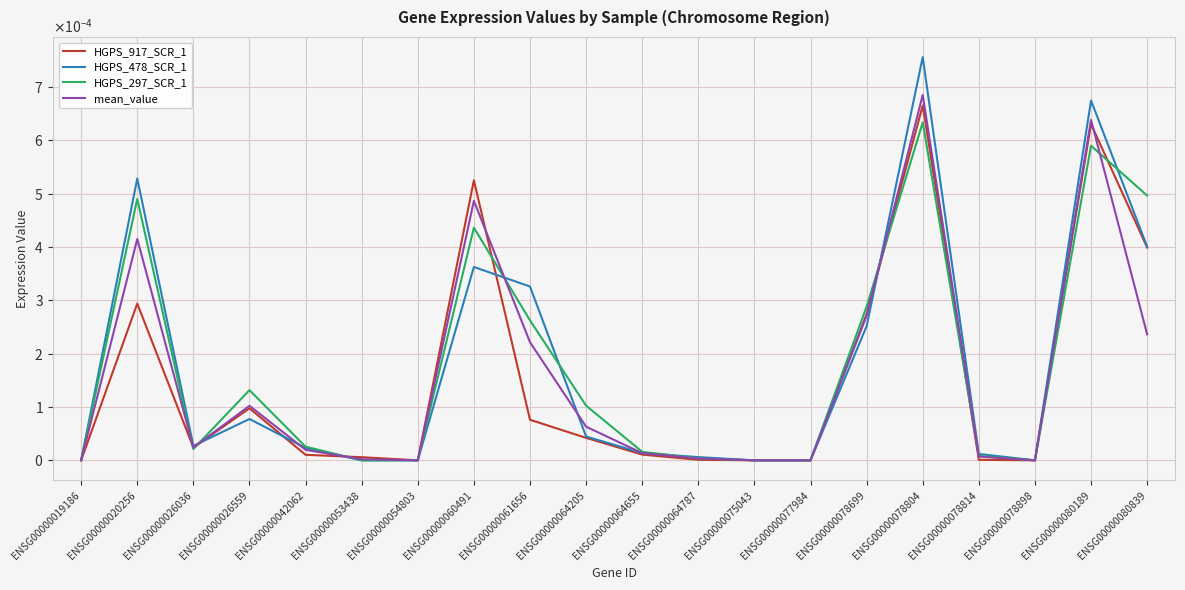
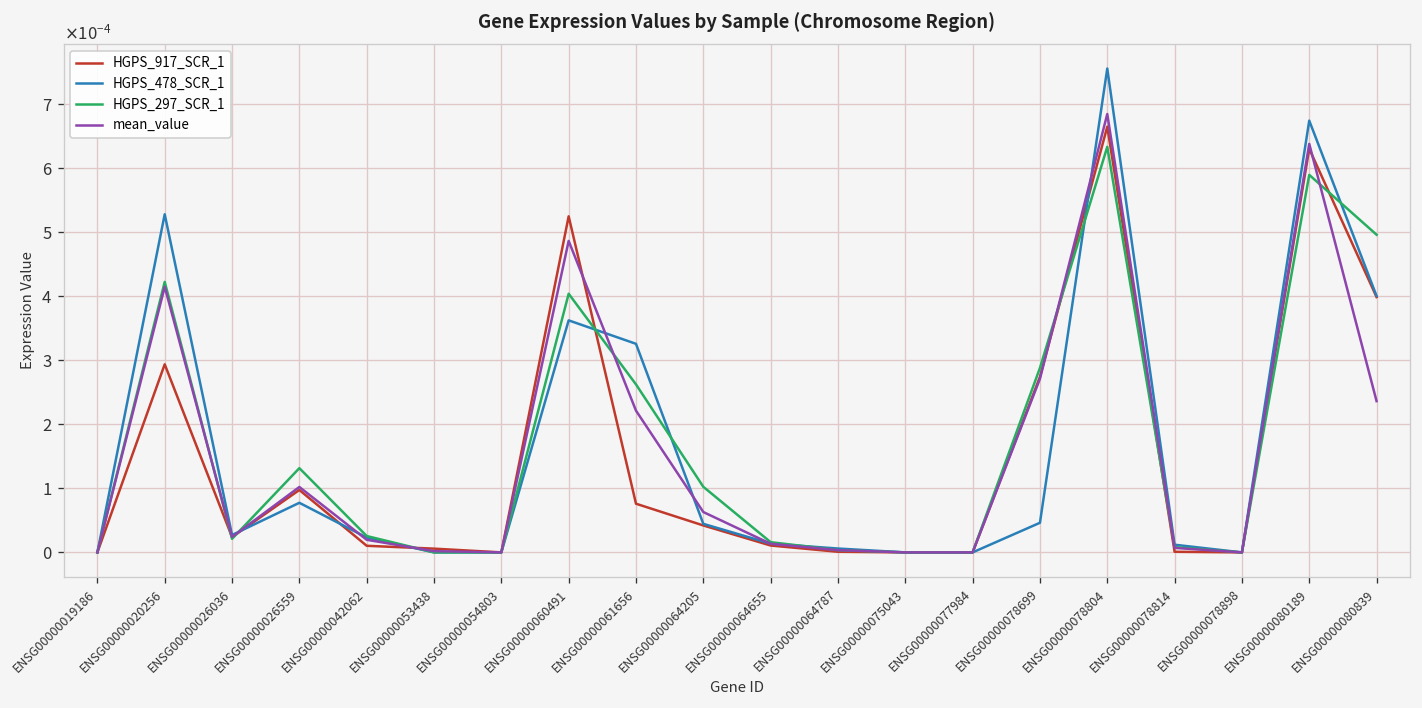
HGPS_297_SCR_1, ENSG00000020256: 0.00049 -> 0.00042
HGPS_297_SCR_1, ENSG00000060491: 0.00044 -> 0.00040
HGPS_478_SCR_1, ENSG00000078699: 0.00025 -> 0.00005
